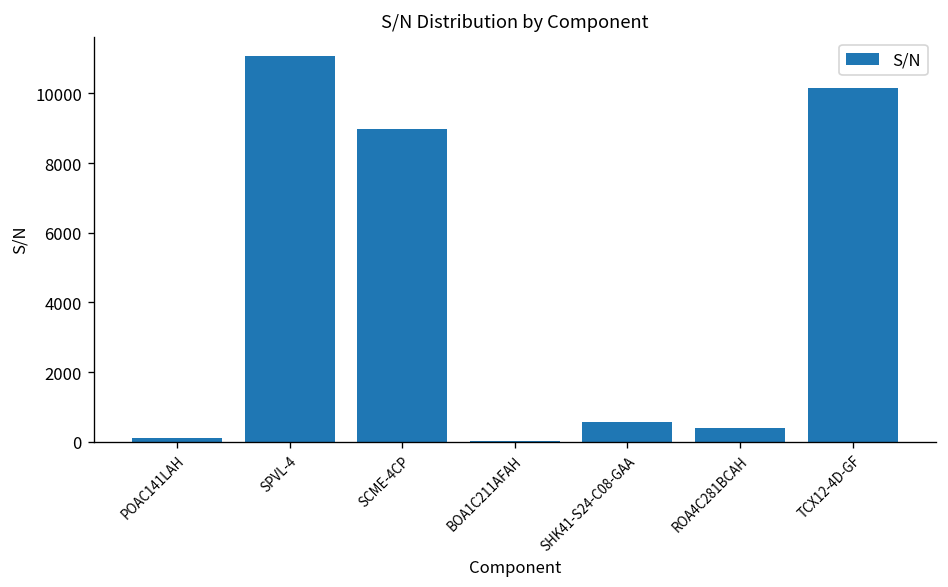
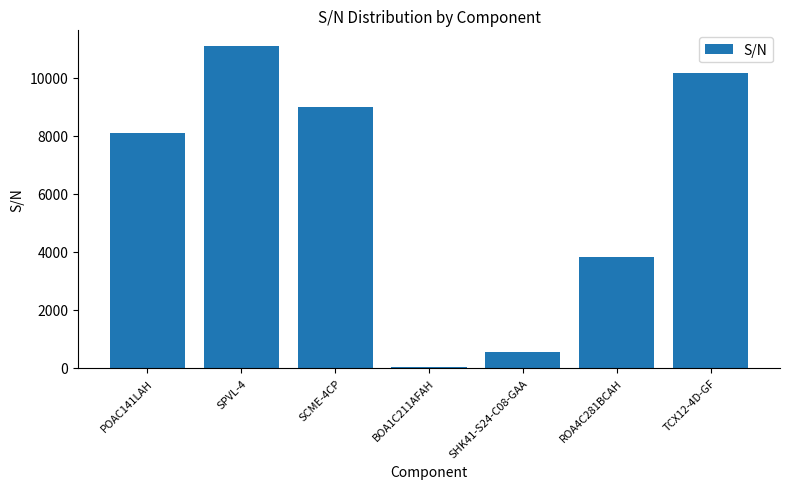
POAC141LAH: 100 -> 8100
ROA4C281BCAH: 400 -> 3800
